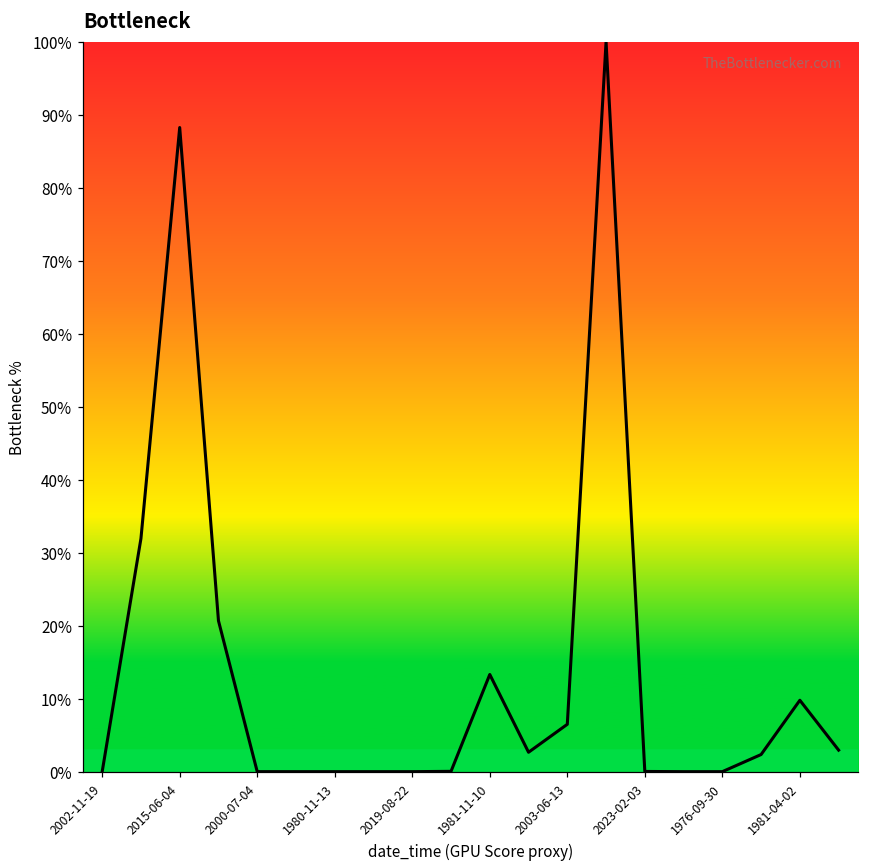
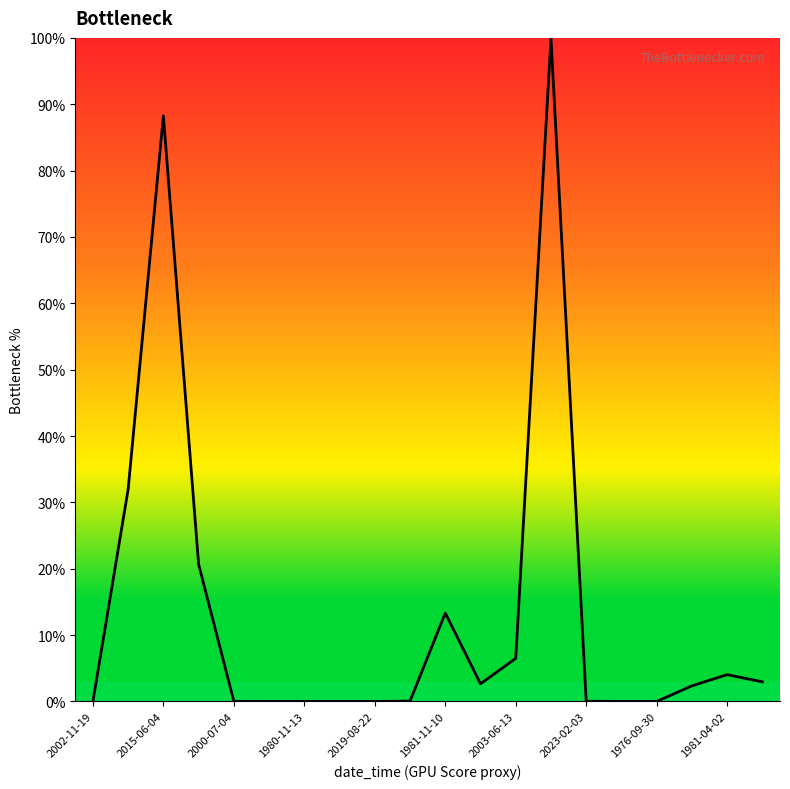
1981-04-02: 10% -> 4%
